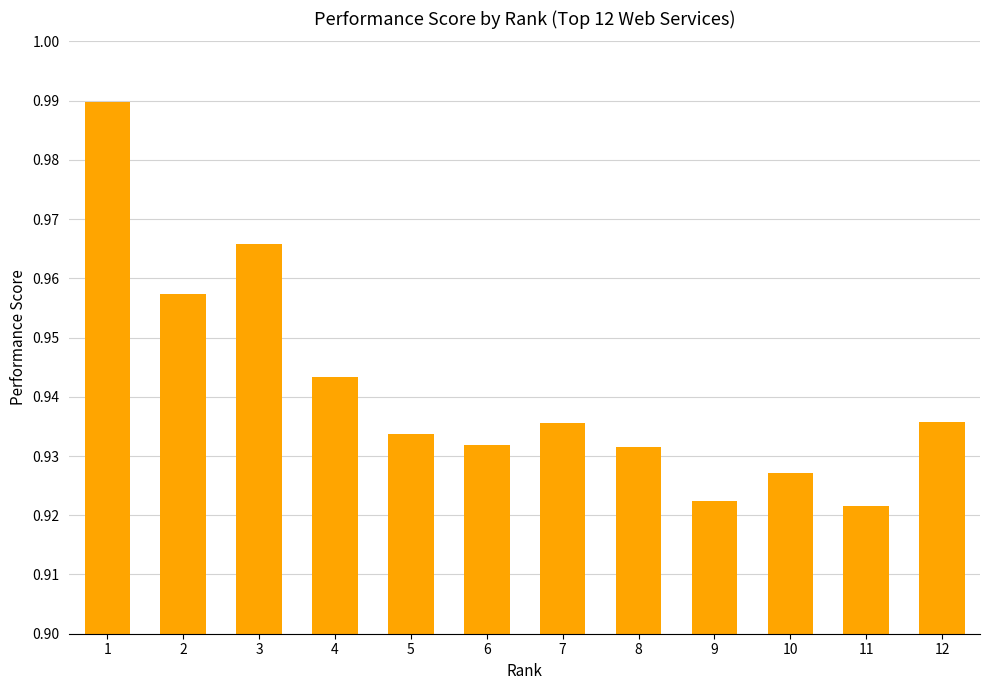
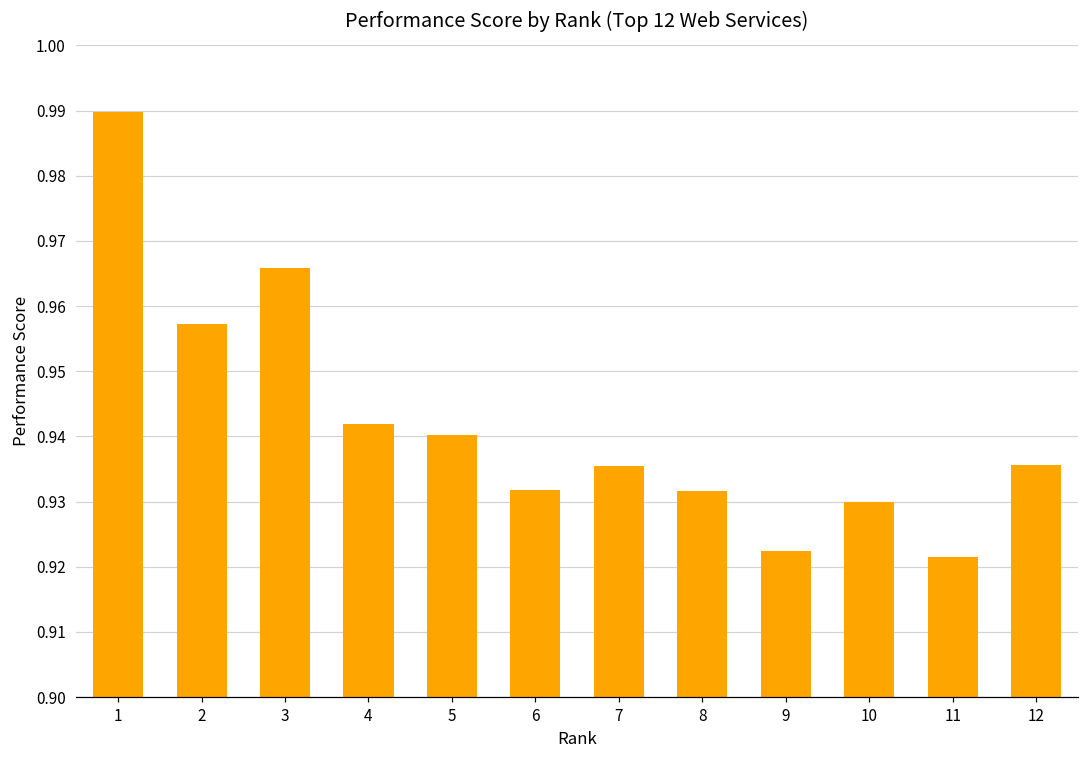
4: 0.943 -> 0.942
5: 0.934 -> 0.940
10: 0.927 -> 0.930
